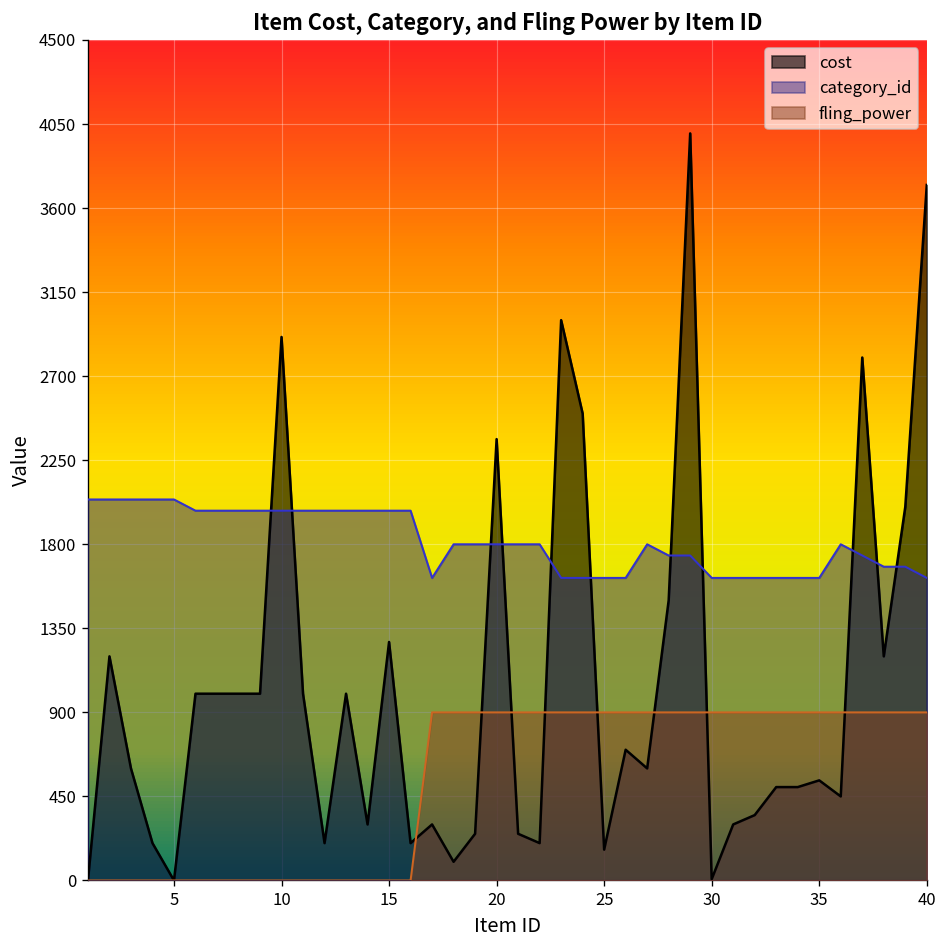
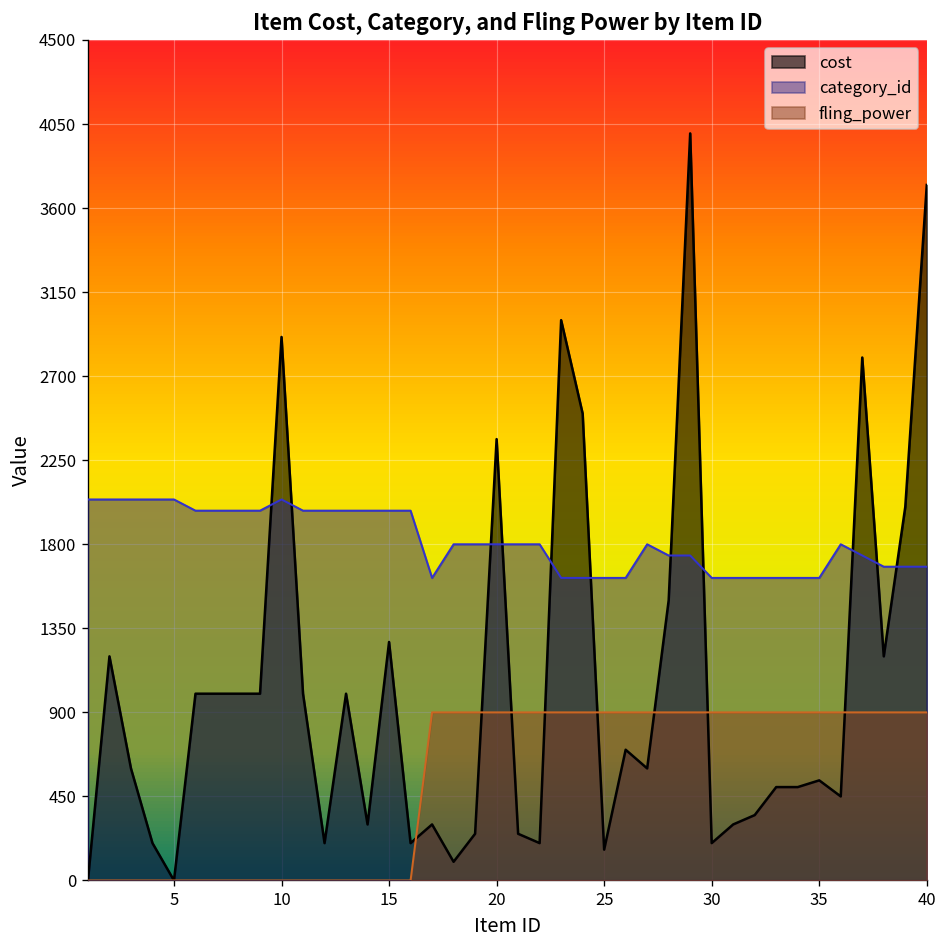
category_id, 10: 1980 -> 2040
cost, 30: 10 -> 200
category_id, 40: 1620 -> 1680
